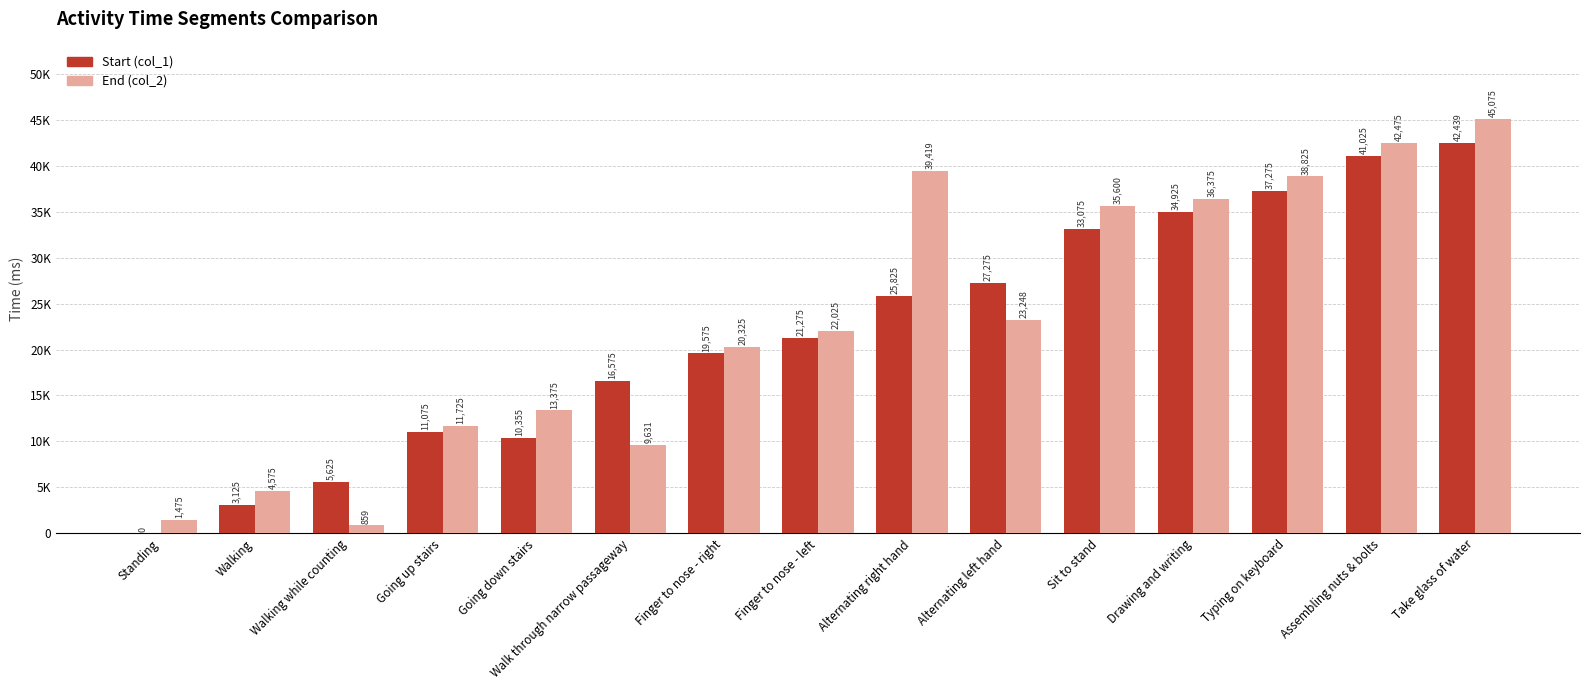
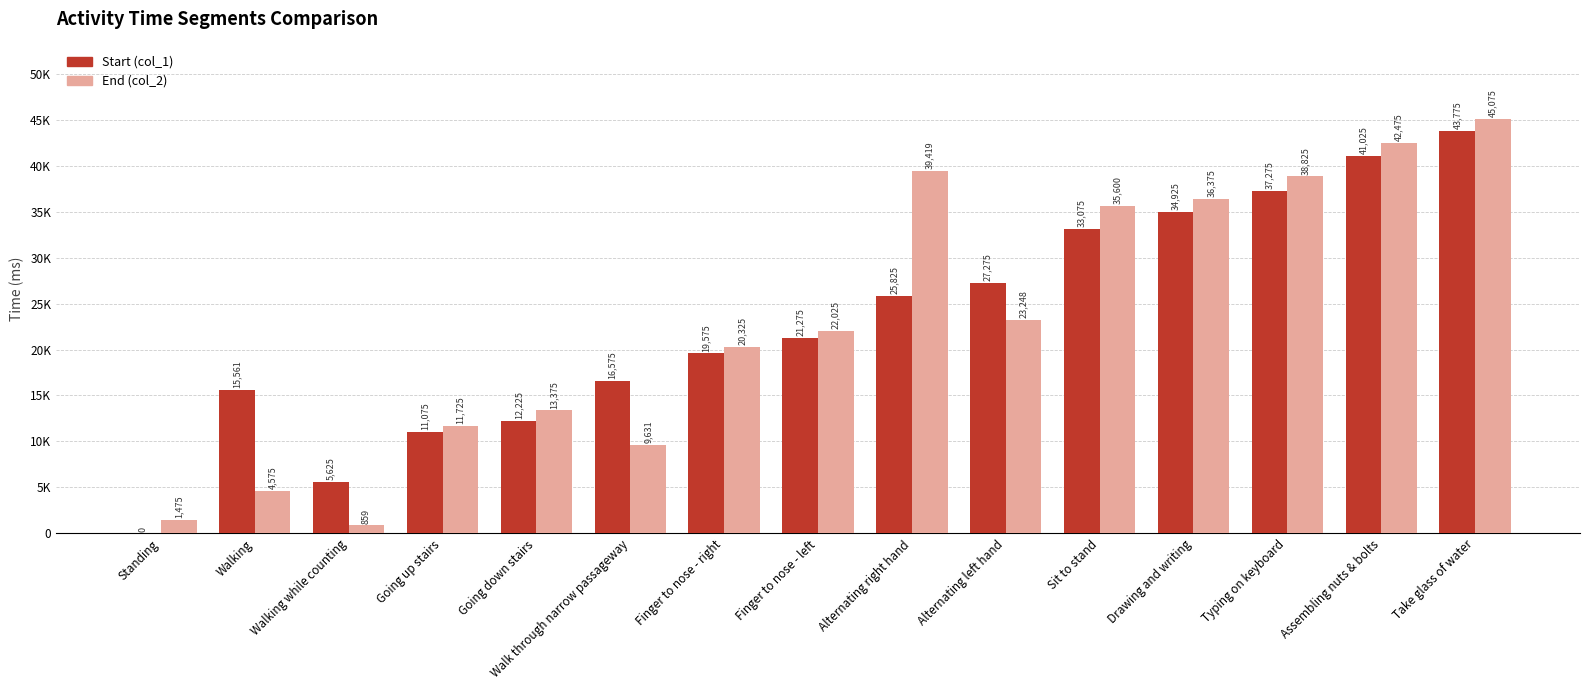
Start (col_1), Walking: 3,125 -> 15,561
Start (col_1), Going down stairs: 10,355 -> 12,225
Start (col_1), Take glass of water: 42,439 -> 43,775
